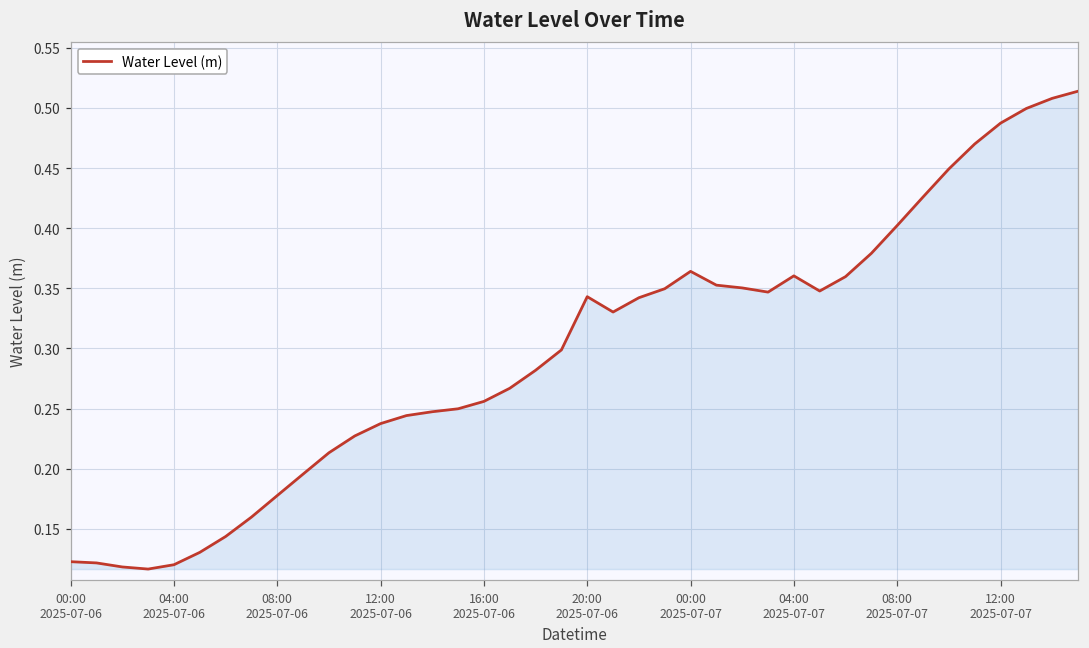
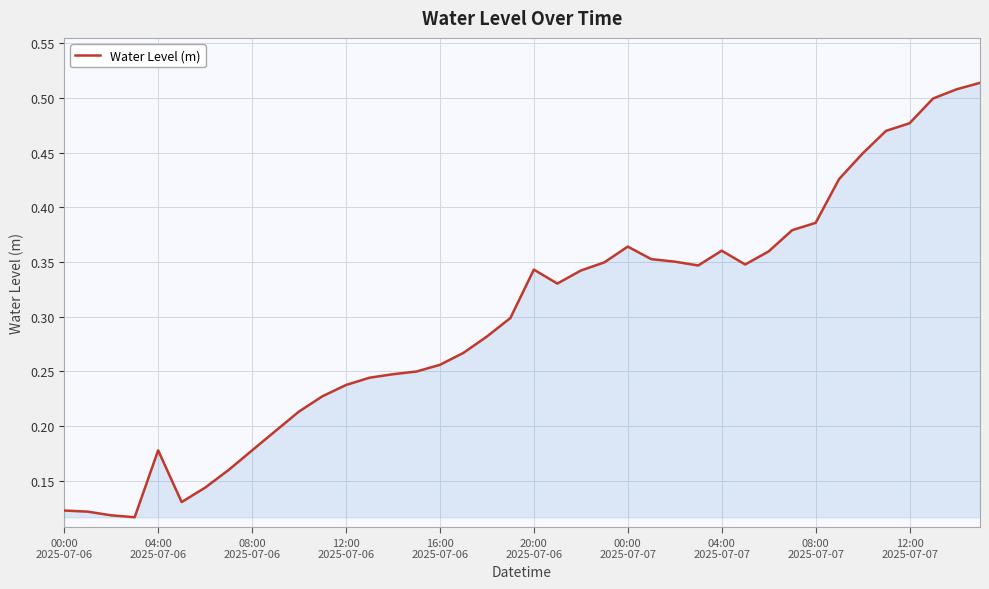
04:00 2025-07-06: 0.120 -> 0.178
08:00 2025-07-07: 0.402 -> 0.386
12:00 2025-07-07: 0.487 -> 0.477
